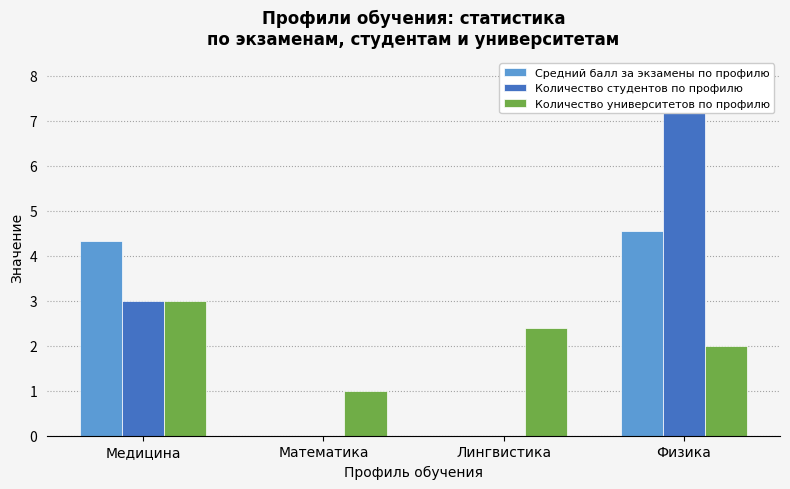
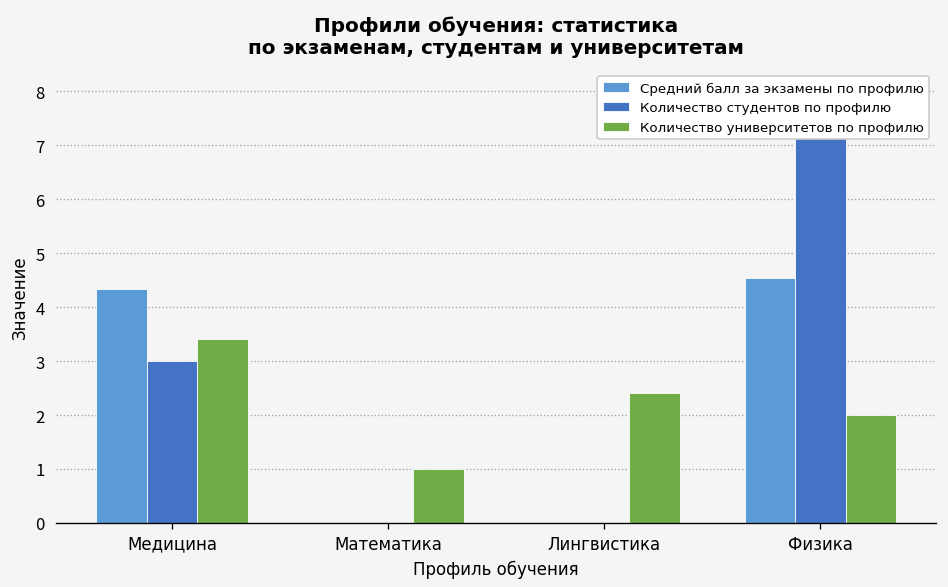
Количество университетов по профилю, Медицина: 3.0 -> 3.4
